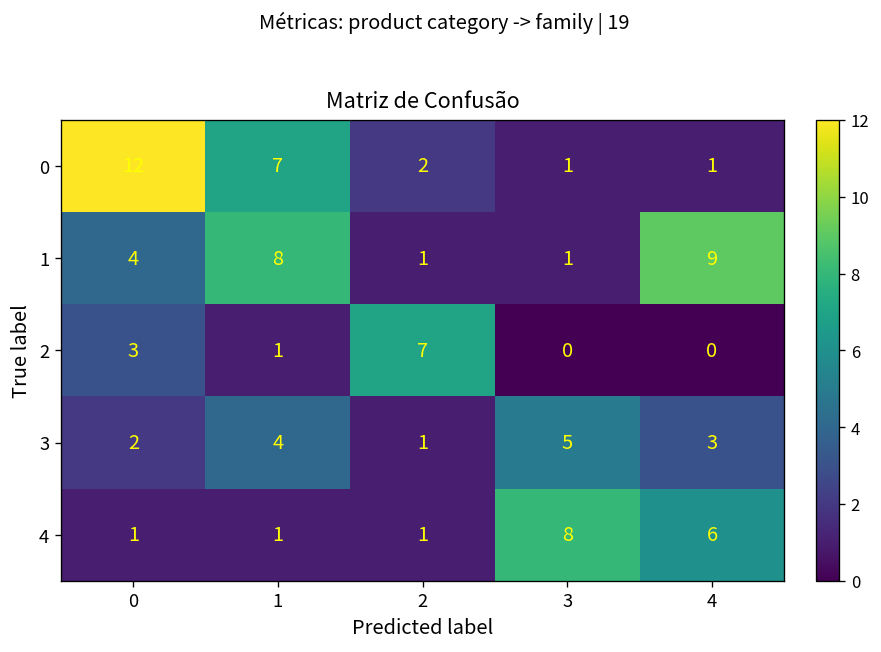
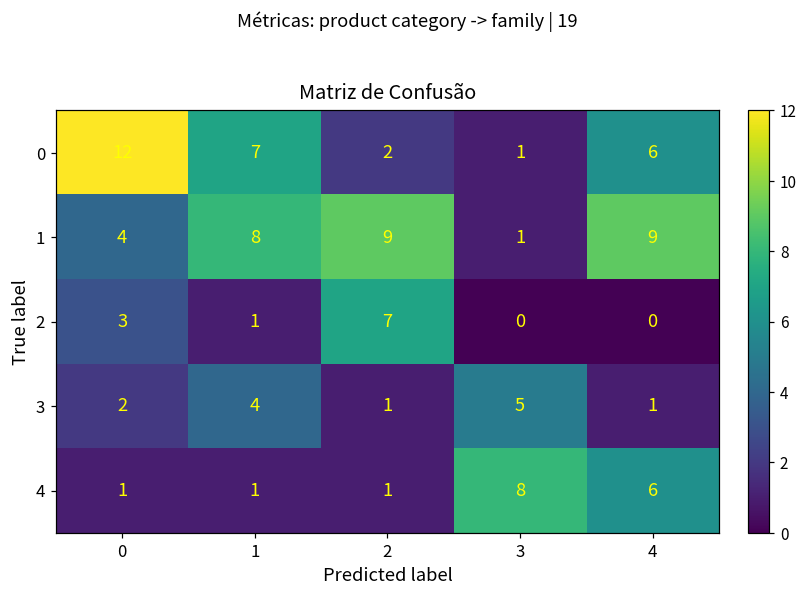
0, 4: 1 -> 6
1, 2: 1 -> 9
3, 4: 3 -> 1
